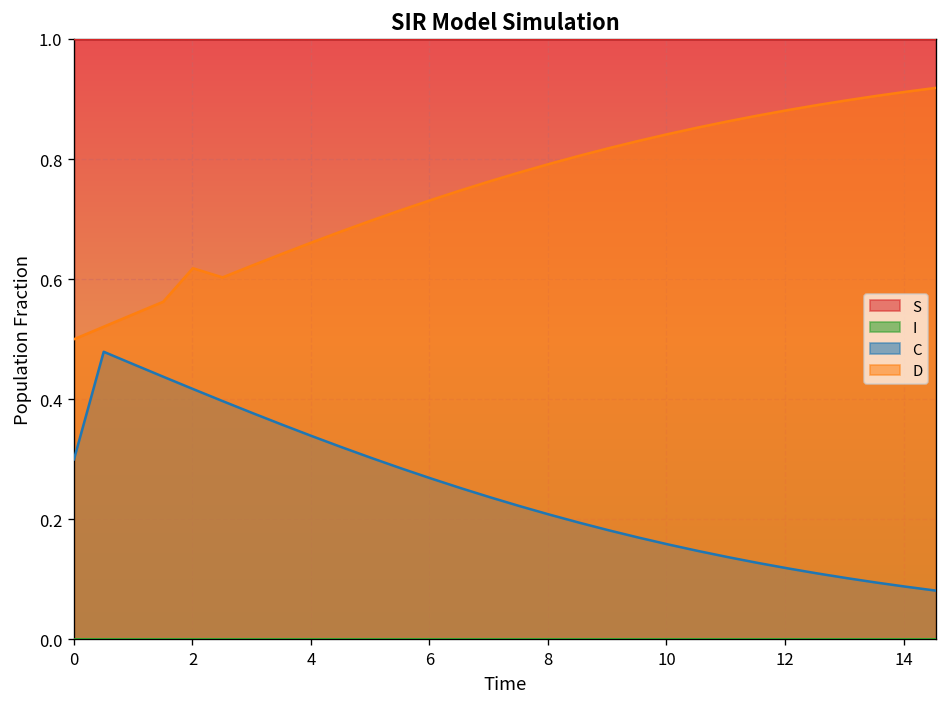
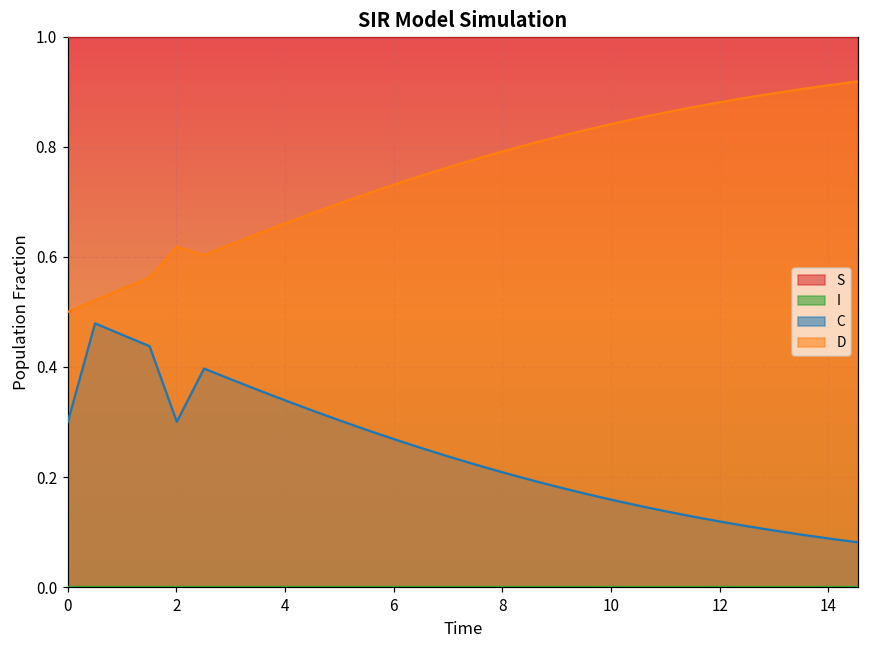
C, 2: 0.42 -> 0.30
